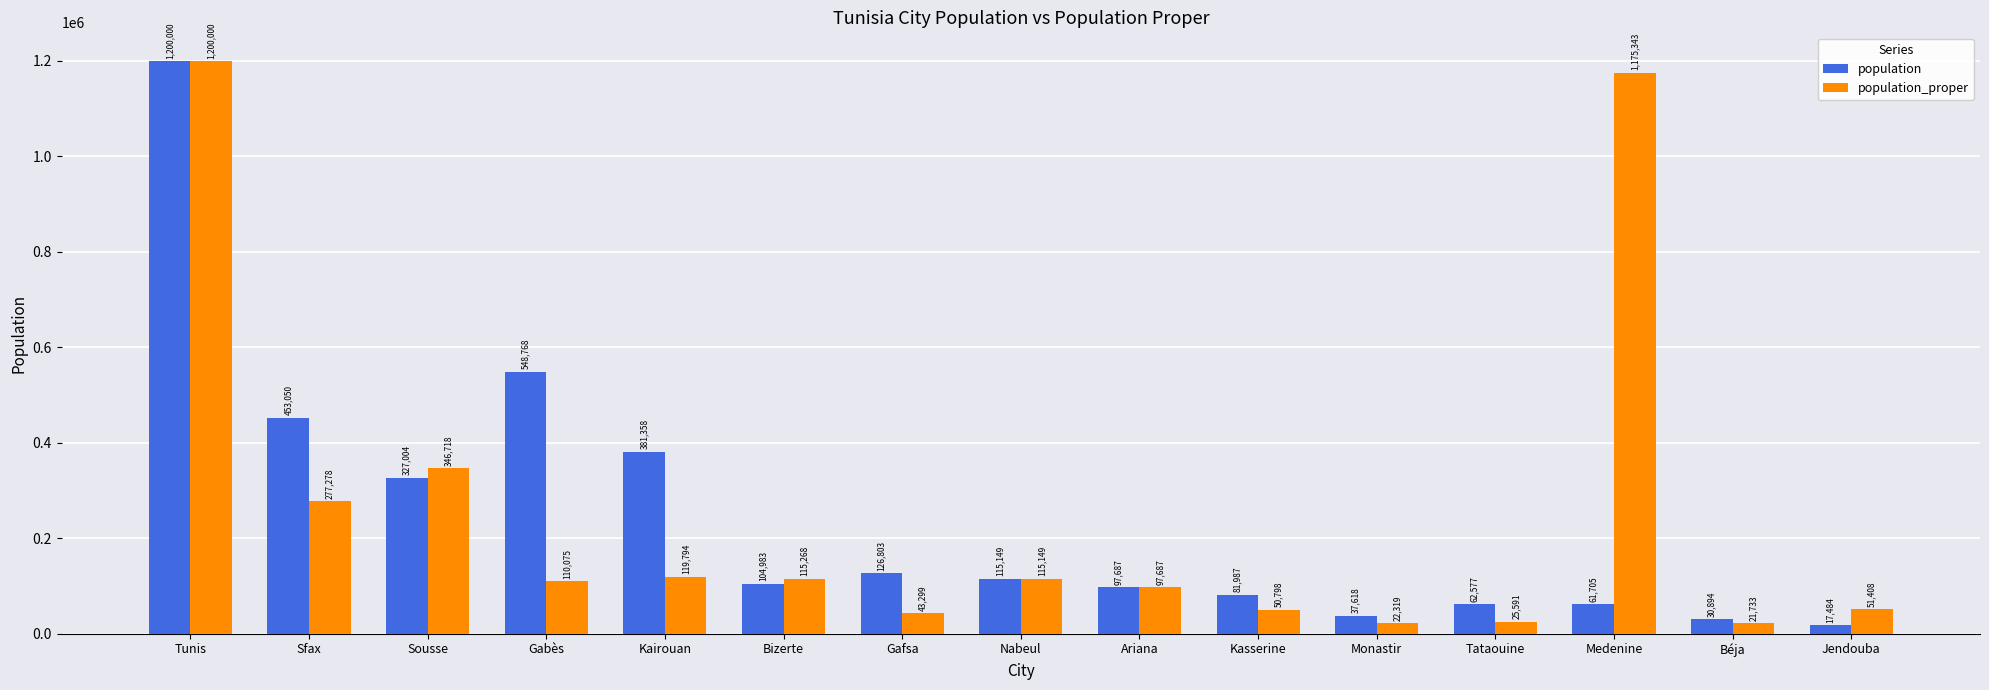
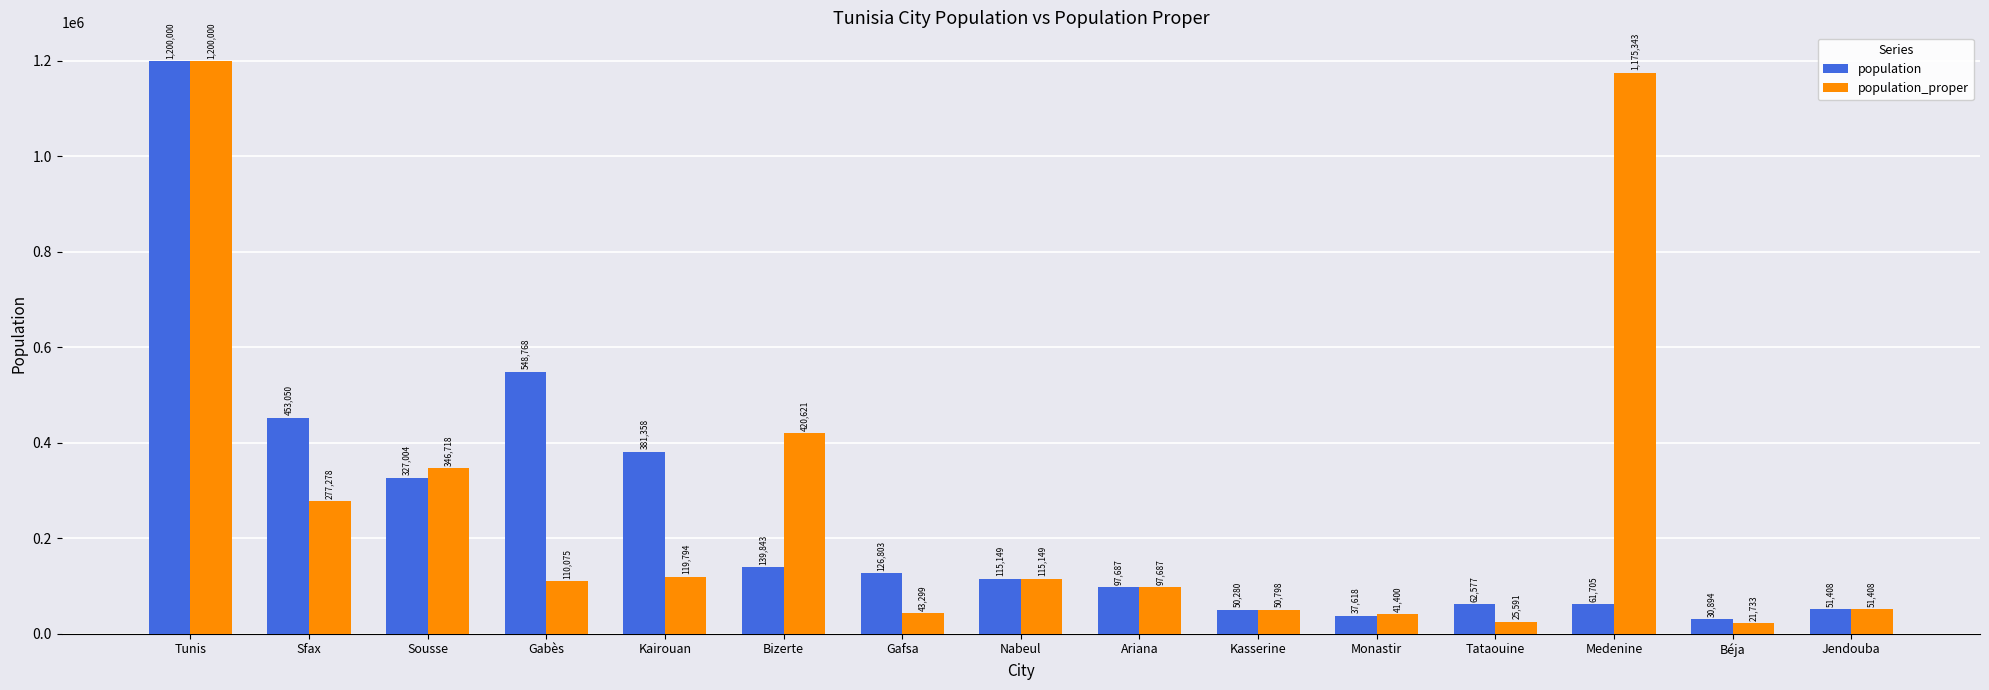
population, Bizerte: 104,983 -> 139,843
population_proper, Bizerte: 115,268 -> 420,621
population, Kasserine: 81,987 -> 50,280
population_proper, Monastir: 22,319 -> 41,400
population, Jendouba: 17,484 -> 51,408
